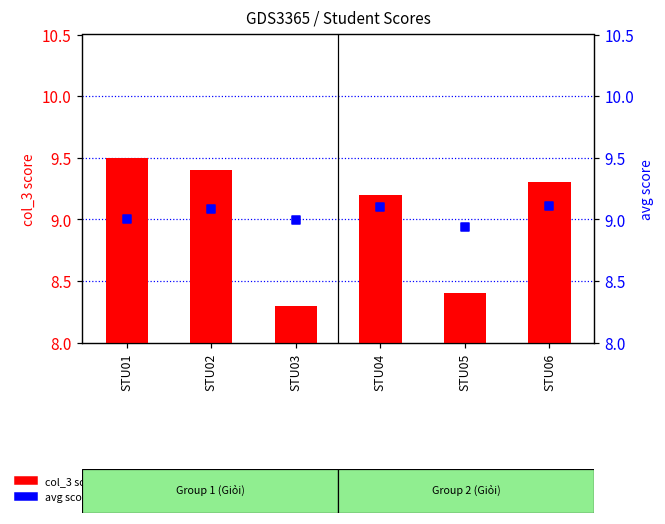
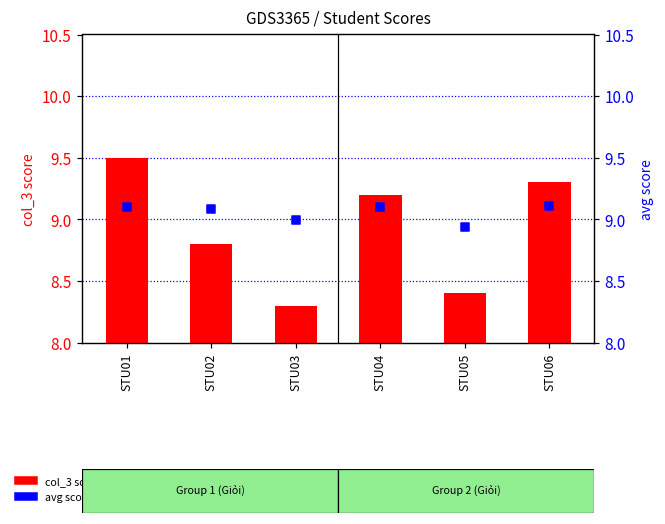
col_3 score, STU02: 9.4 -> 8.8
avg score (col_15), STU01: 9.0 -> 9.1
